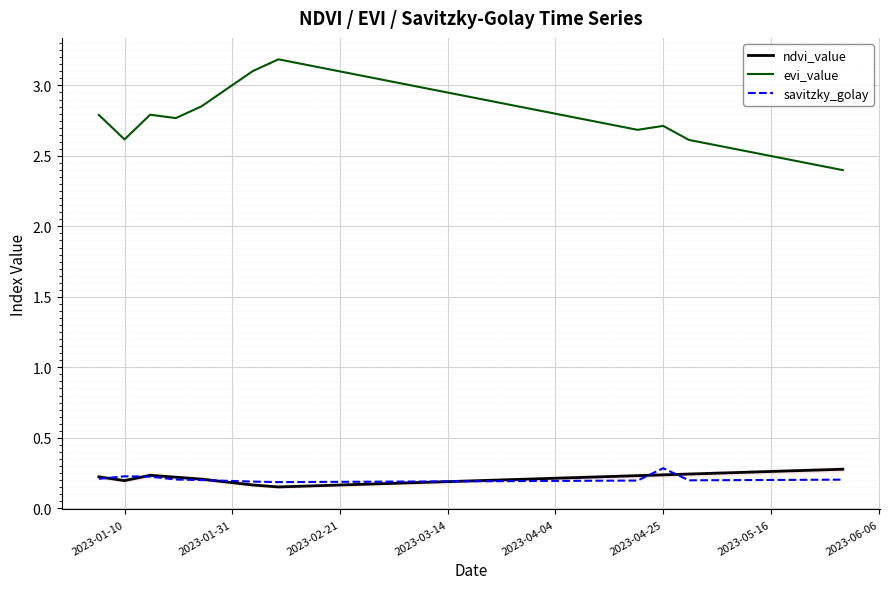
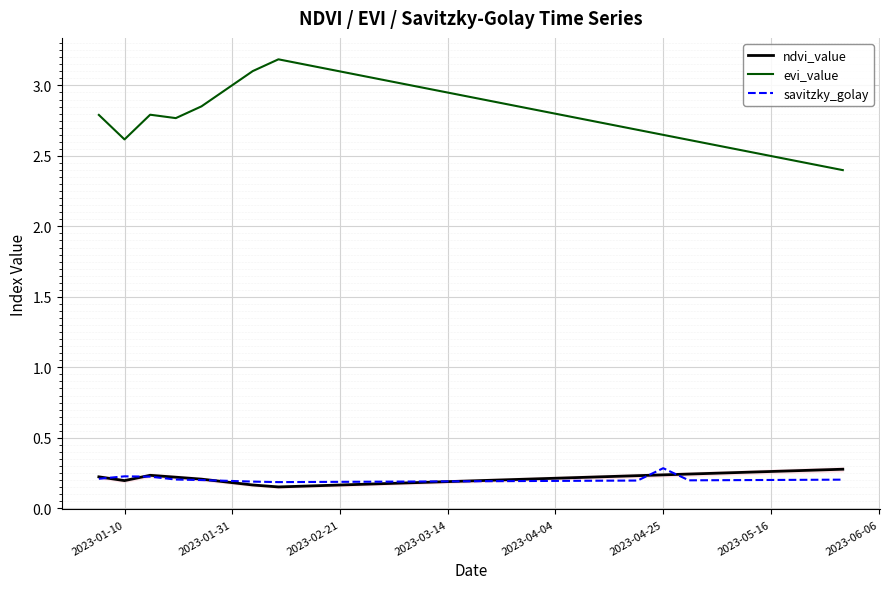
evi_value, 2023-04-25: 2.71 -> 2.65
